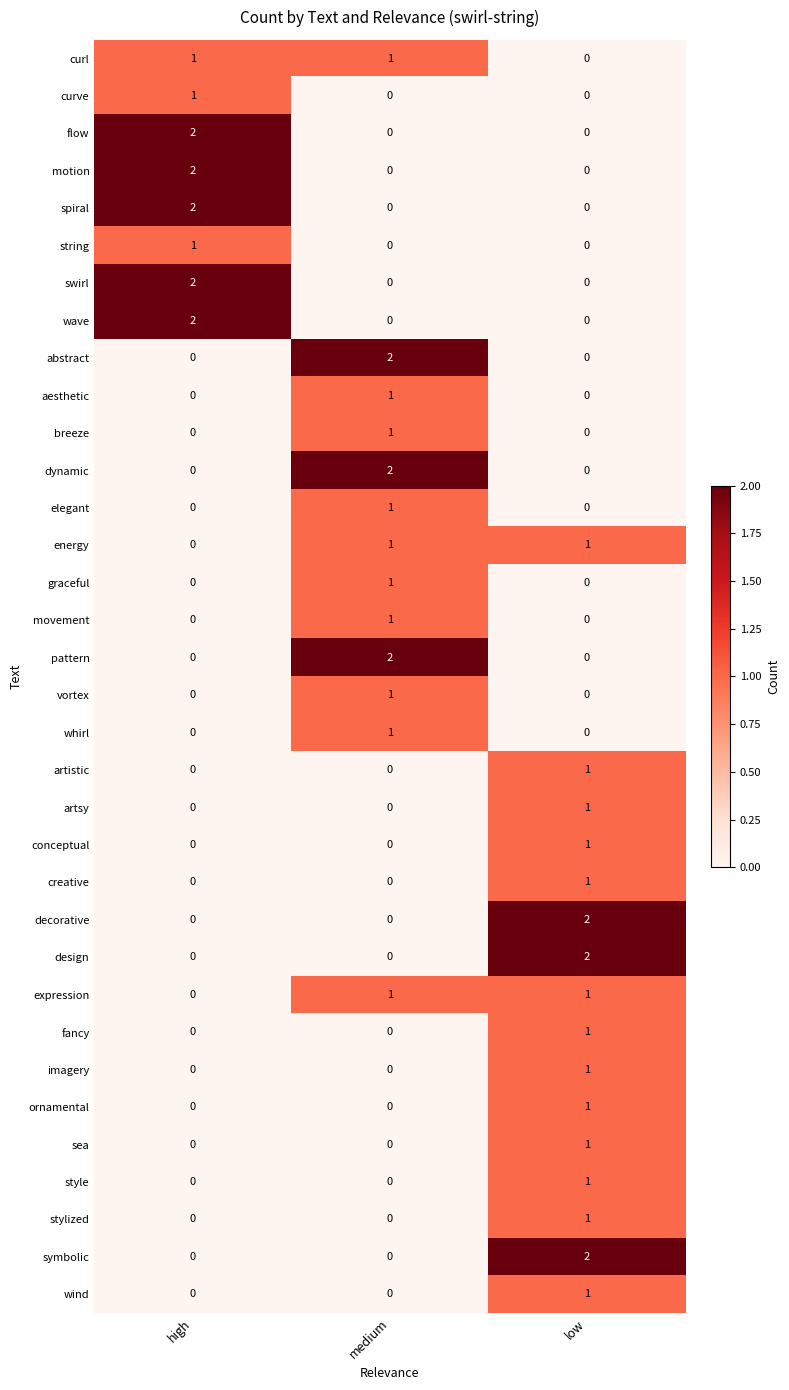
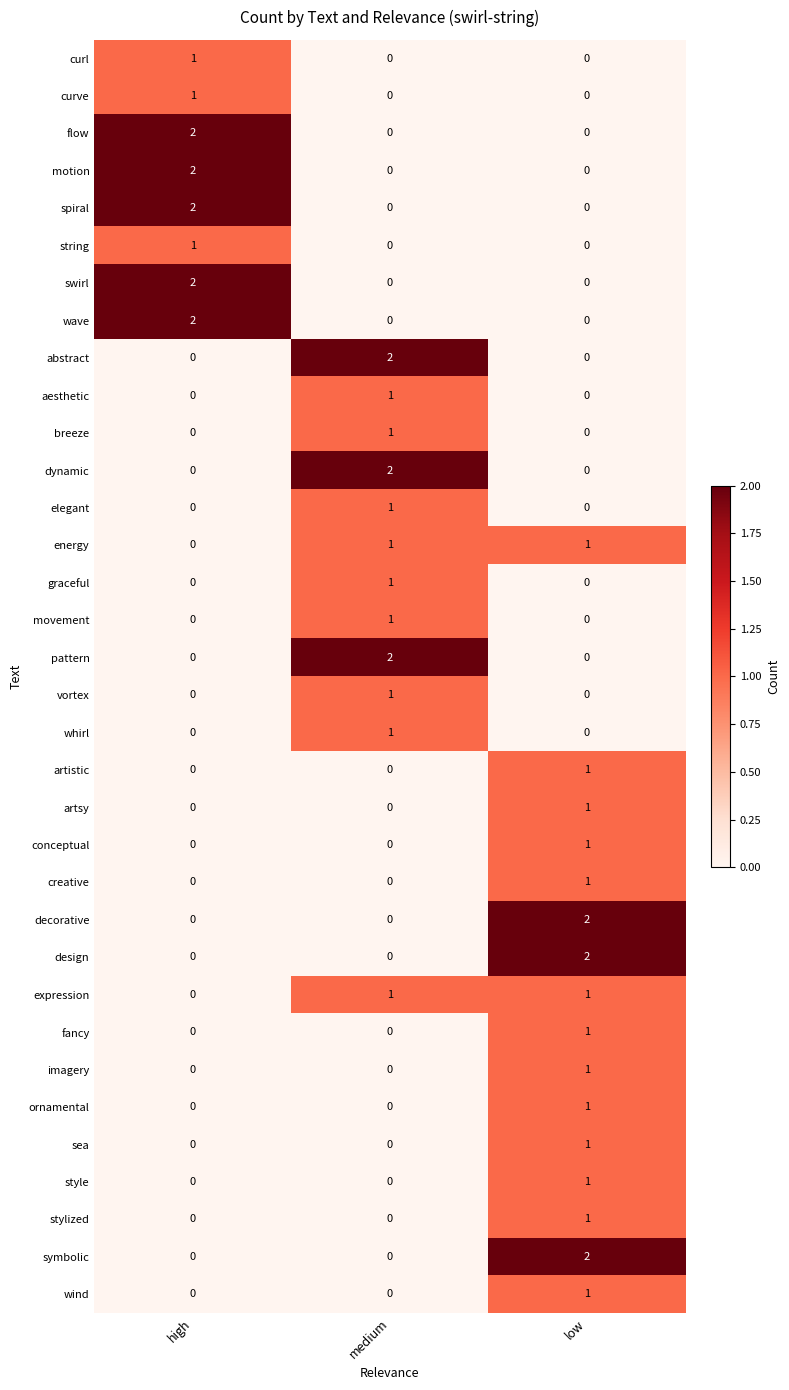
curl, medium: 1 -> 0
